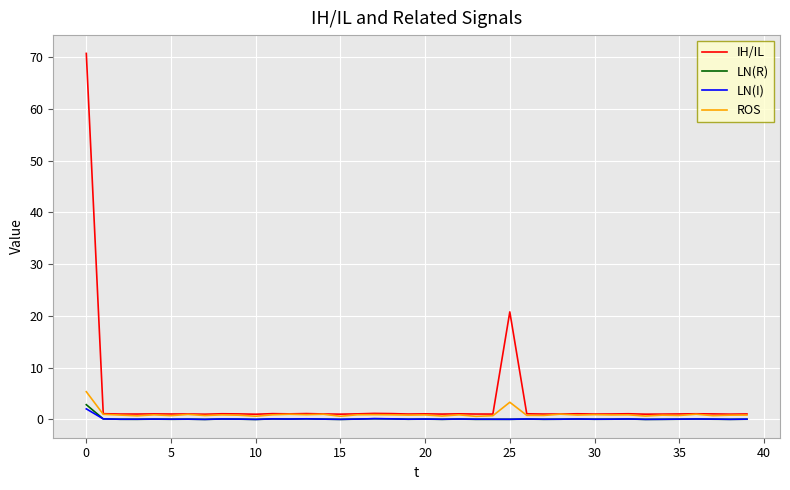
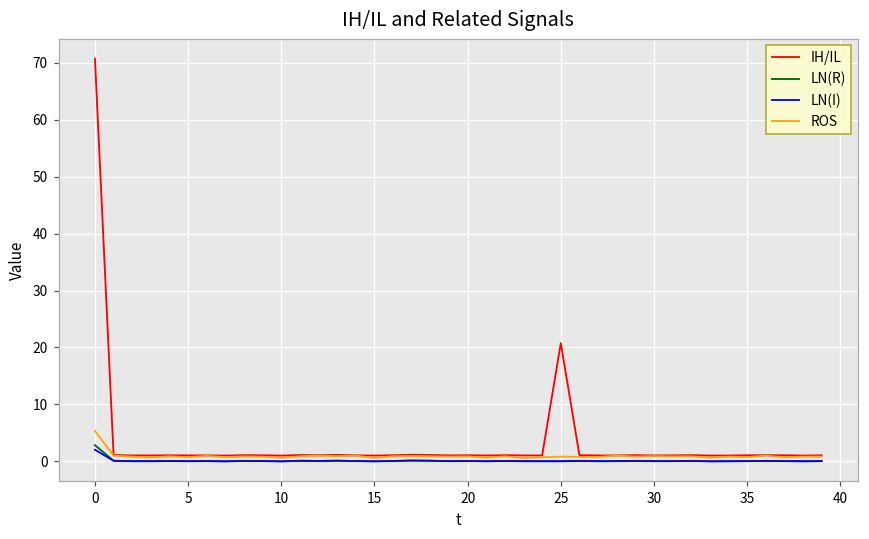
ROS, 25: 3 -> 1
